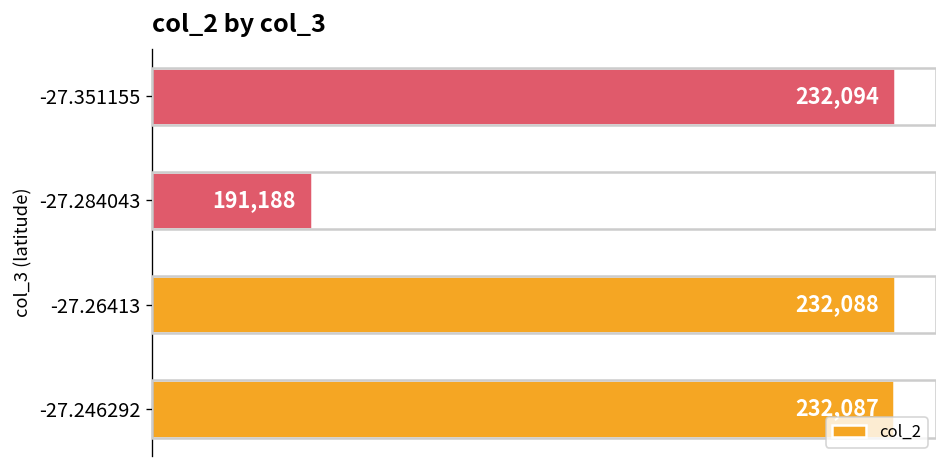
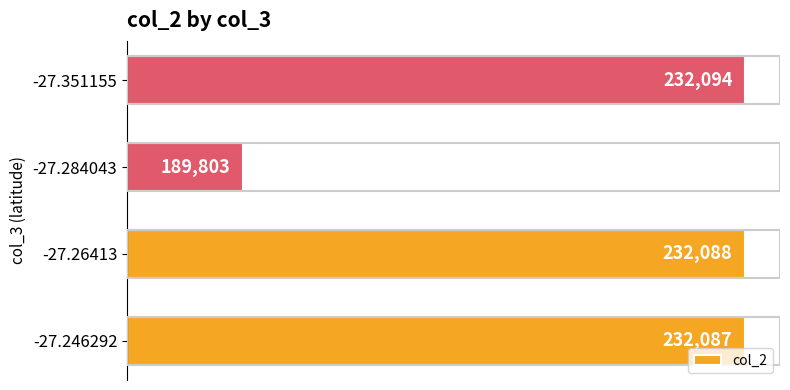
-27.284043: 191,188 -> 189,803
